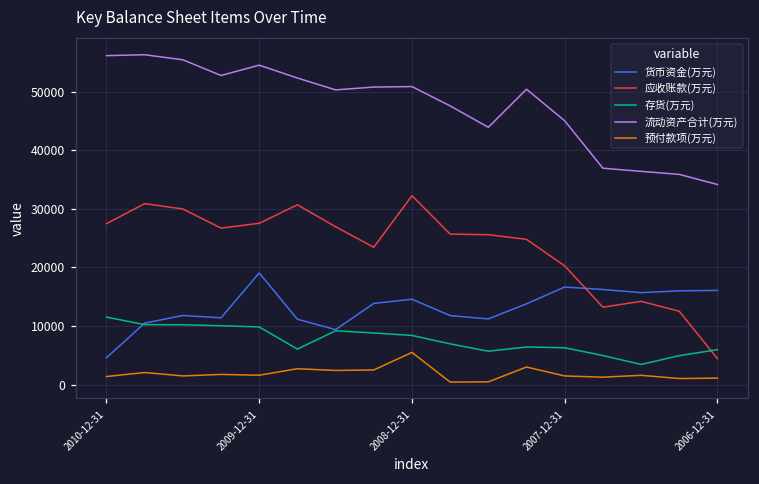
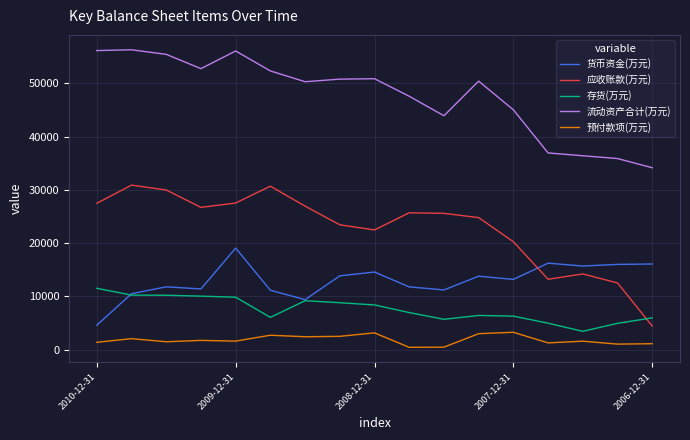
流动资产合计(万元), 2009-12-31: 55000 -> 56000
应收账款(万元), 2008-12-31: 32000 -> 22000
预付款项(万元), 2008-12-31: 5000 -> 3000
货币资金(万元), 2007-12-31: 17000 -> 13000
预付款项(万元), 2007-12-31: 1000 -> 3000
